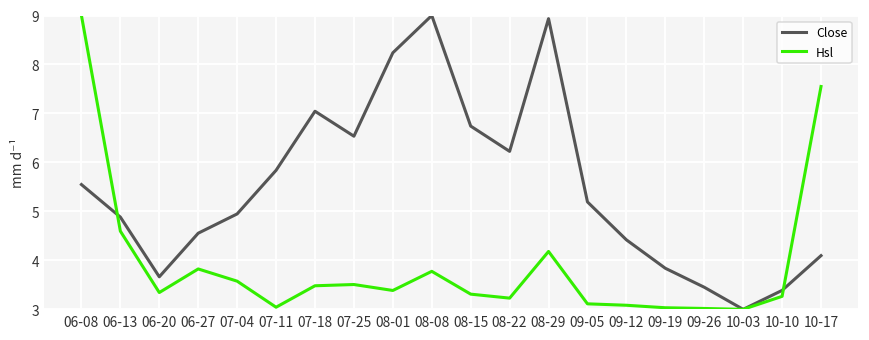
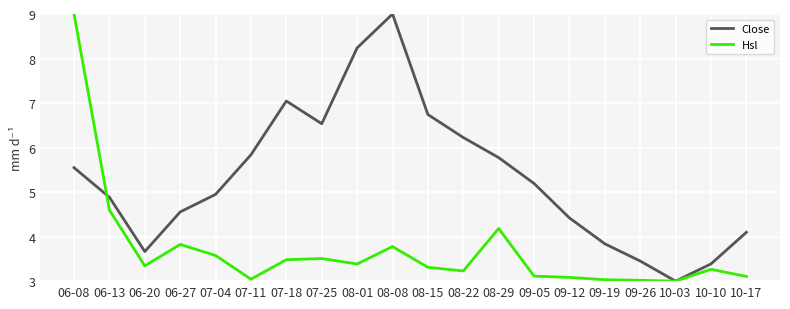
Close, 08-29: 8.9 -> 5.8
Hsl, 10-17: 7.6 -> 3.1
